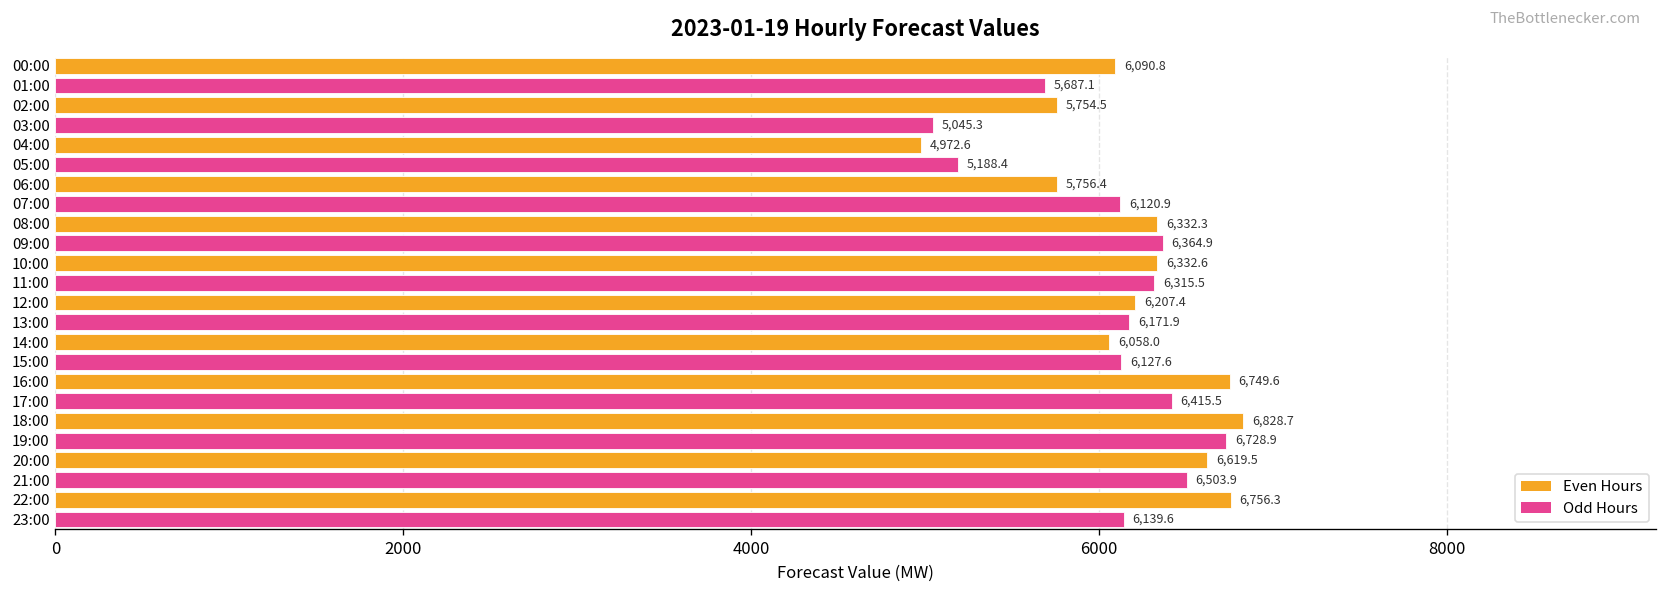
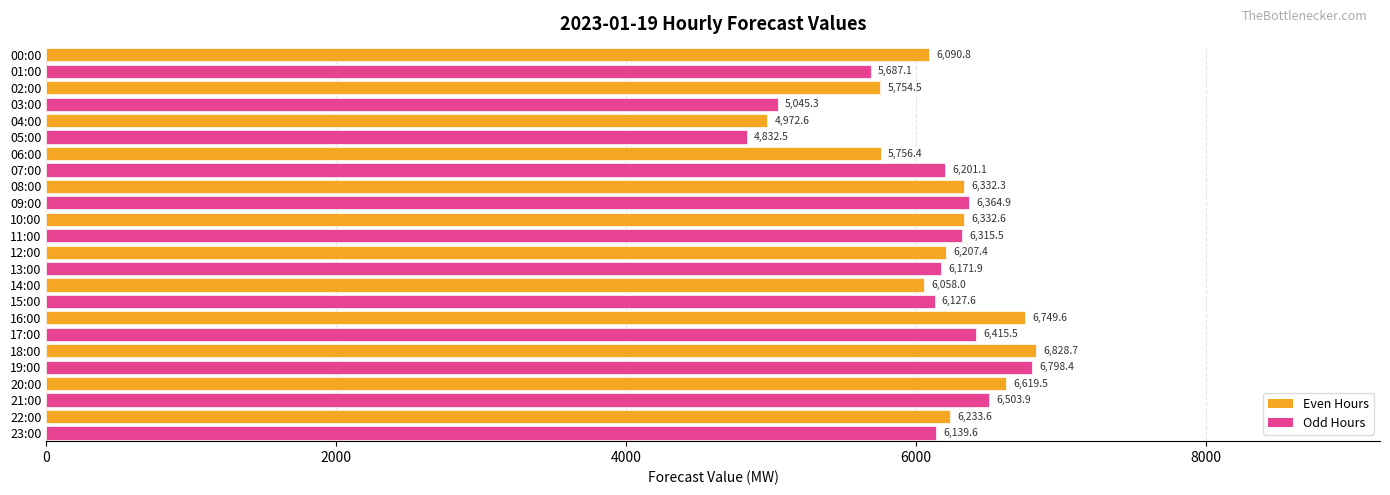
05:00: 5,188.4 -> 4,832.5
07:00: 6,120.9 -> 6,201.1
19:00: 6,728.9 -> 6,798.4
22:00: 6,756.3 -> 6,233.6
